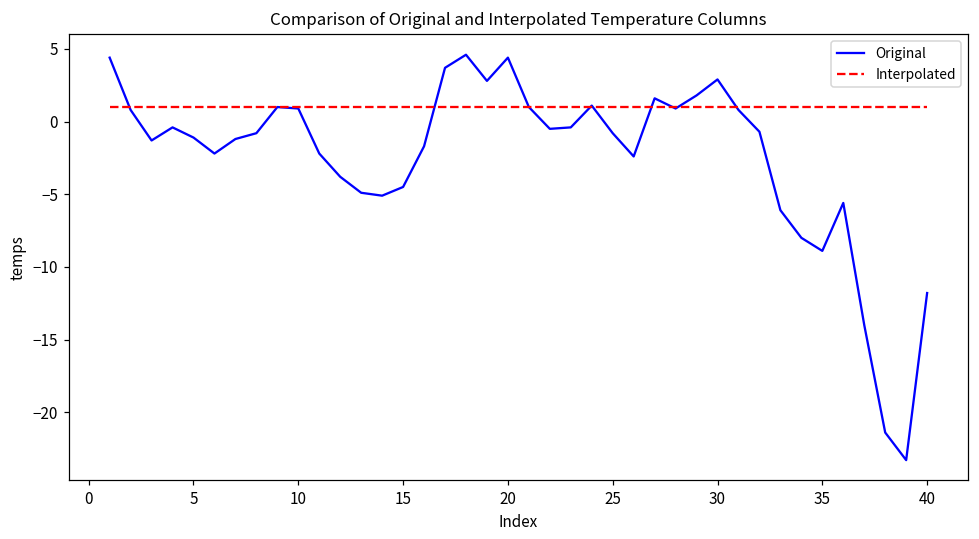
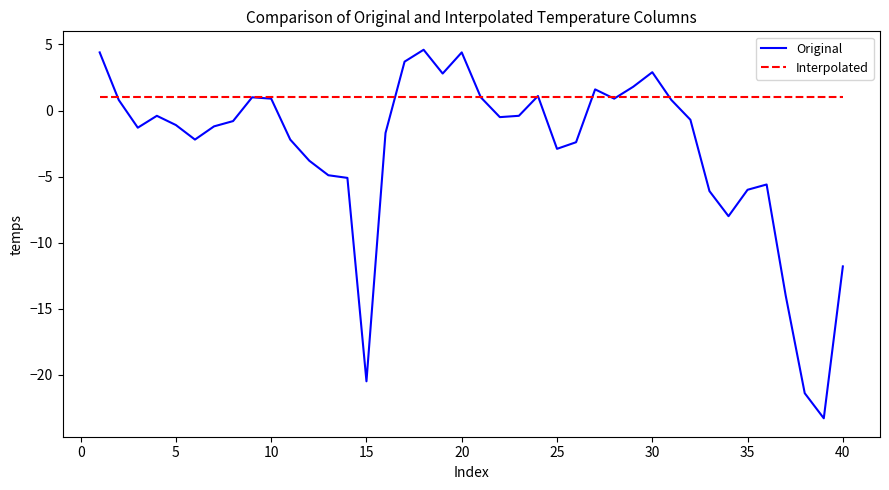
Original, 15: -4.5 -> -20.5
Original, 25: -0.8 -> -2.9
Original, 35: -8.9 -> -6.0
